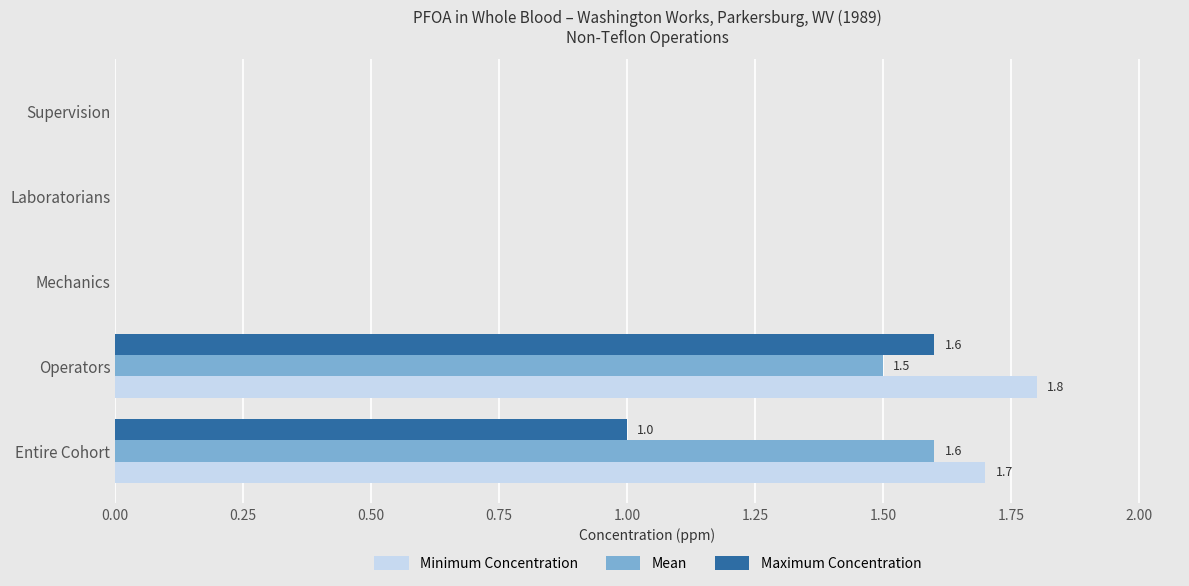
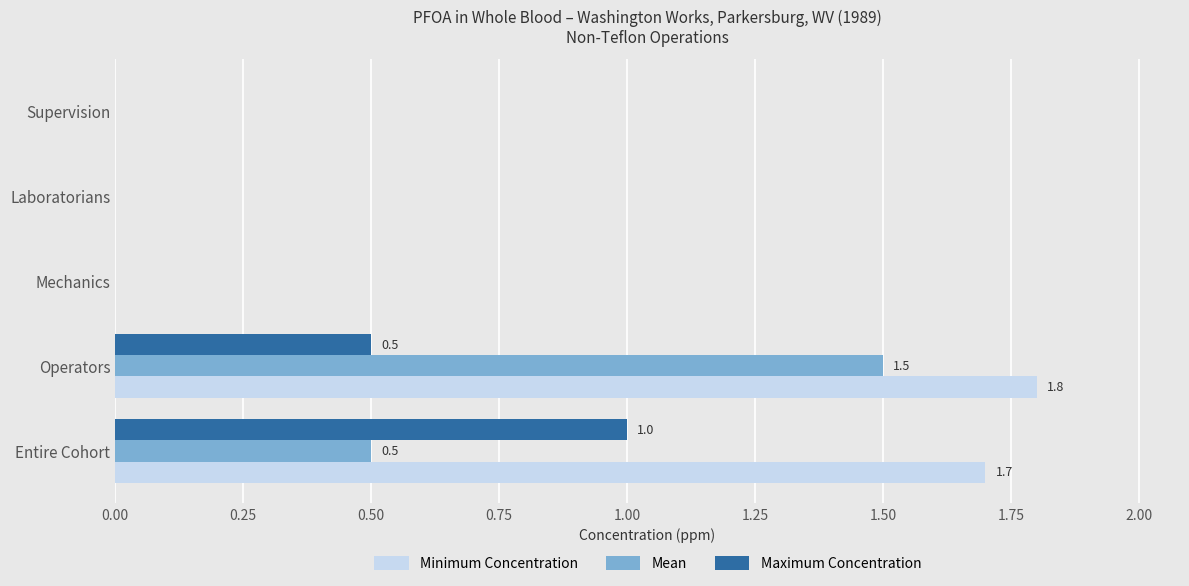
Maximum Concentration, Operators: 1.6 -> 0.5
Mean, Entire Cohort: 1.6 -> 0.5
